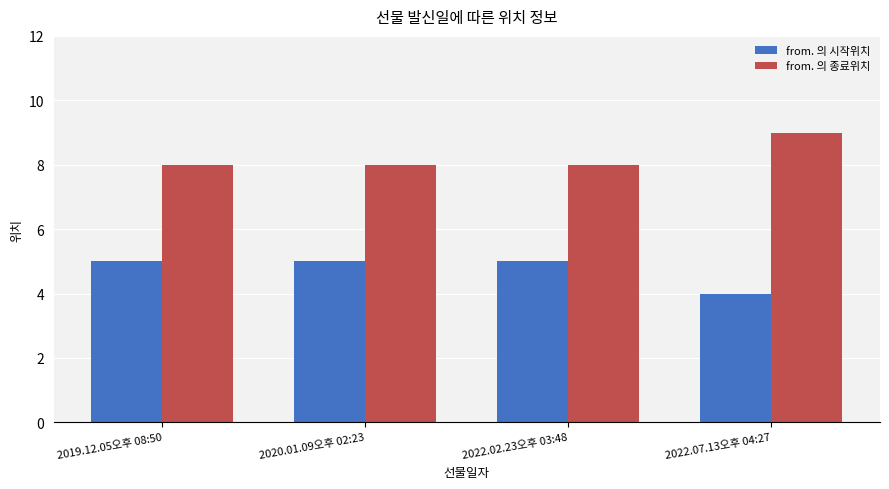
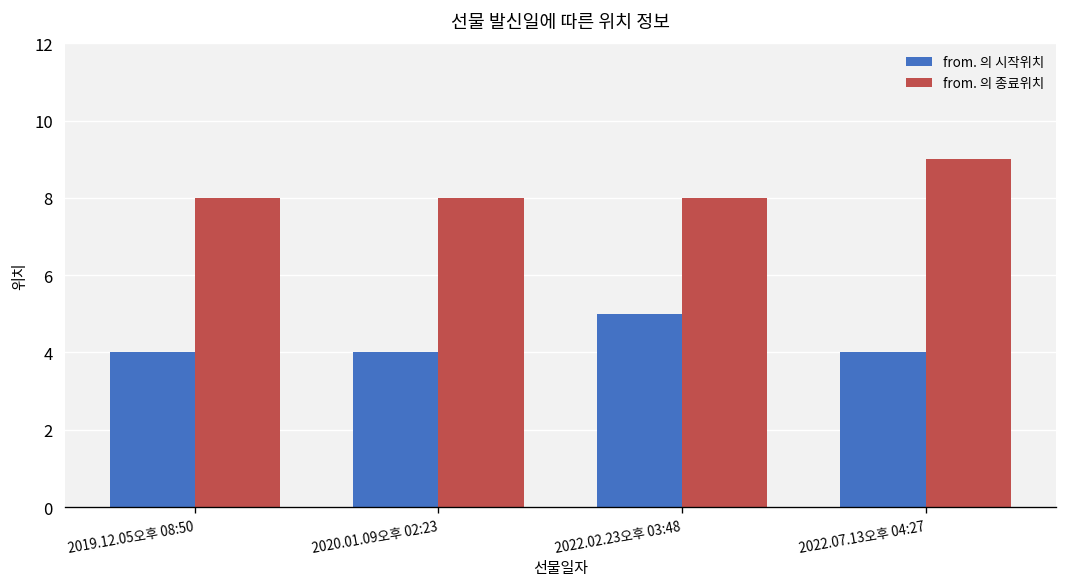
from. 의 시작위치, 2019.12.05오후 08:50: 5 -> 4
from. 의 시작위치, 2020.01.09오후 02:23: 5 -> 4
